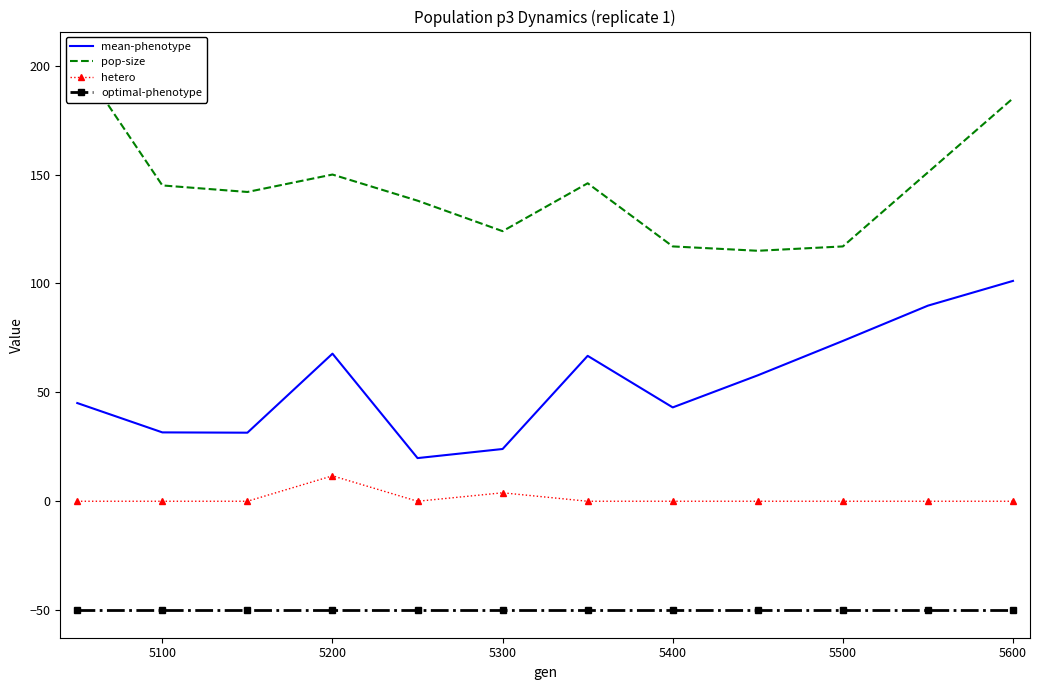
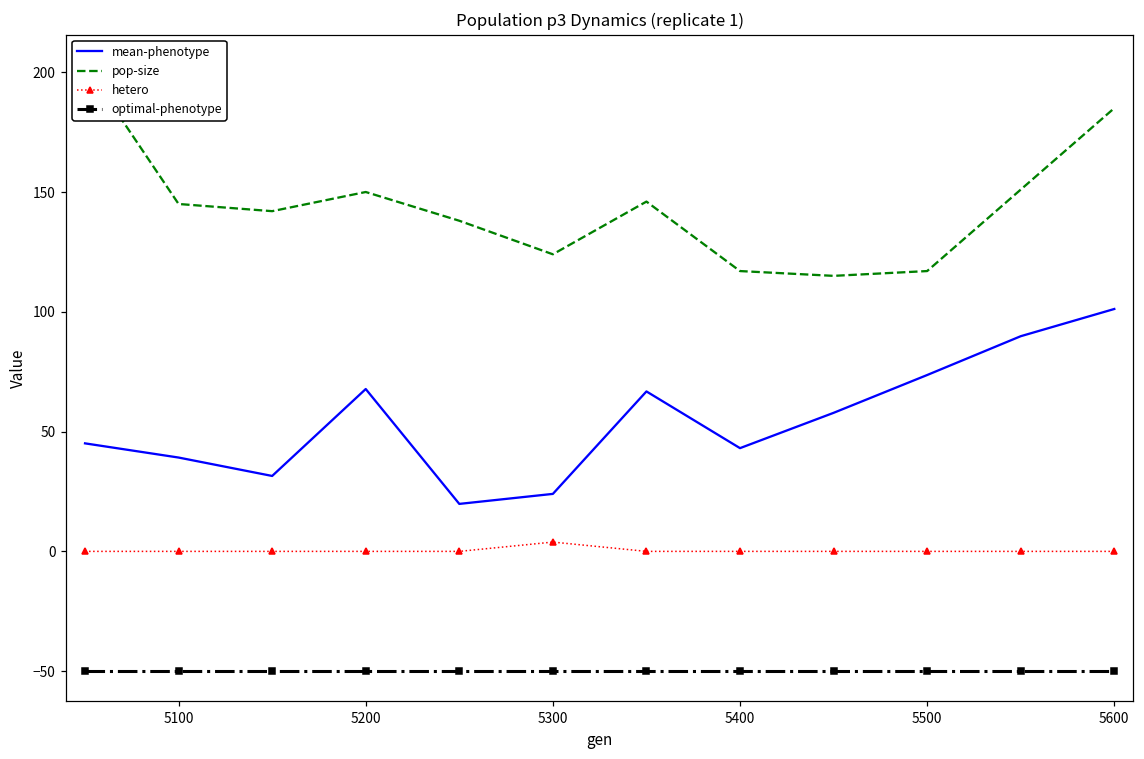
mean-phenotype, 5100: 32 -> 39
hetero, 5200: 12 -> 0
